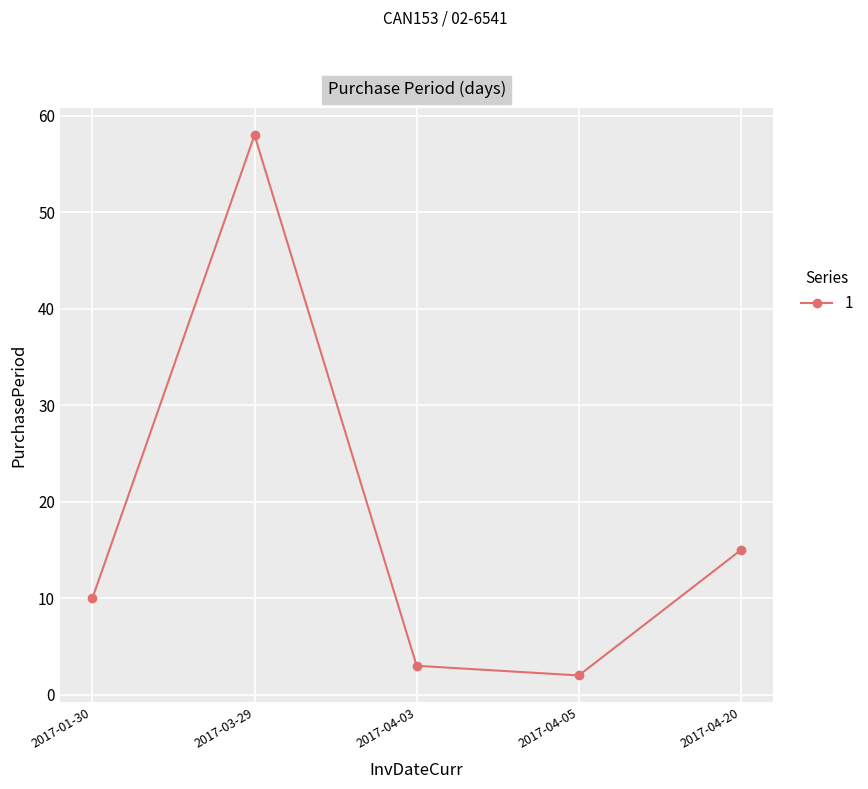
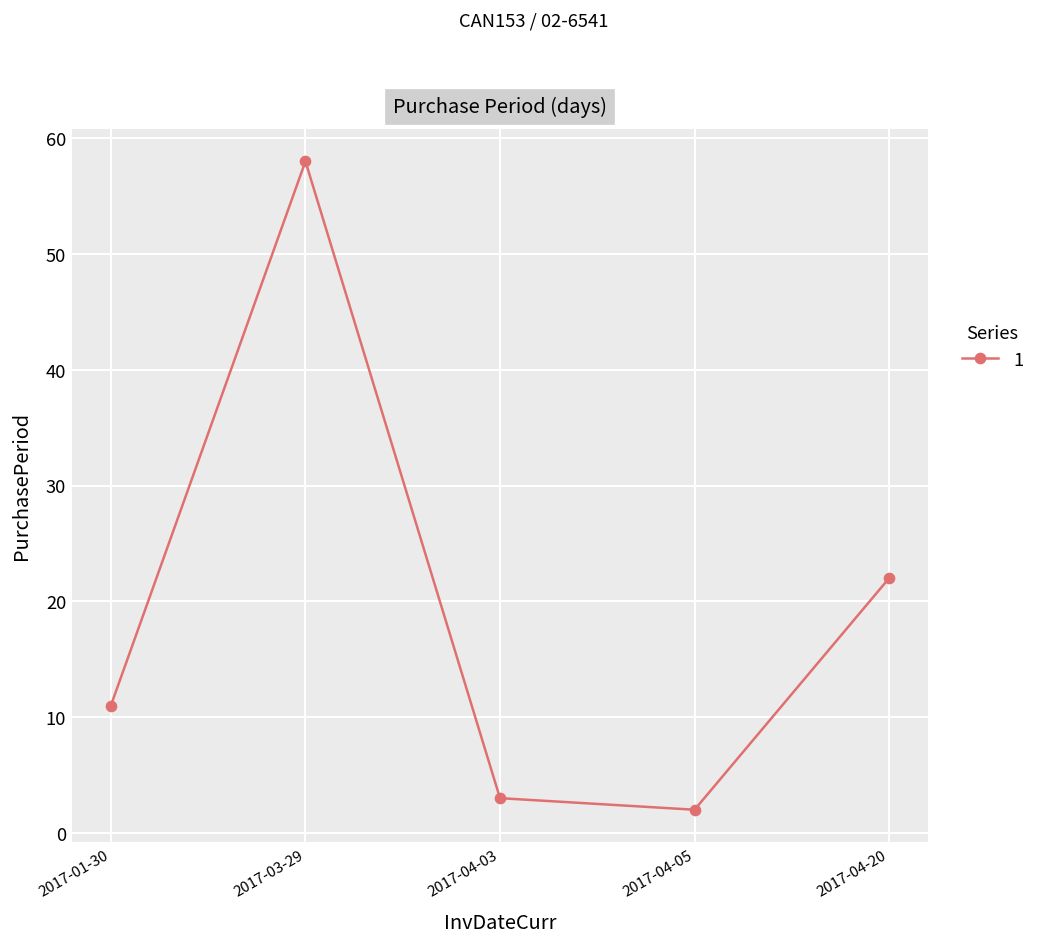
2017-01-30: 10 -> 11
2017-04-20: 15 -> 22
